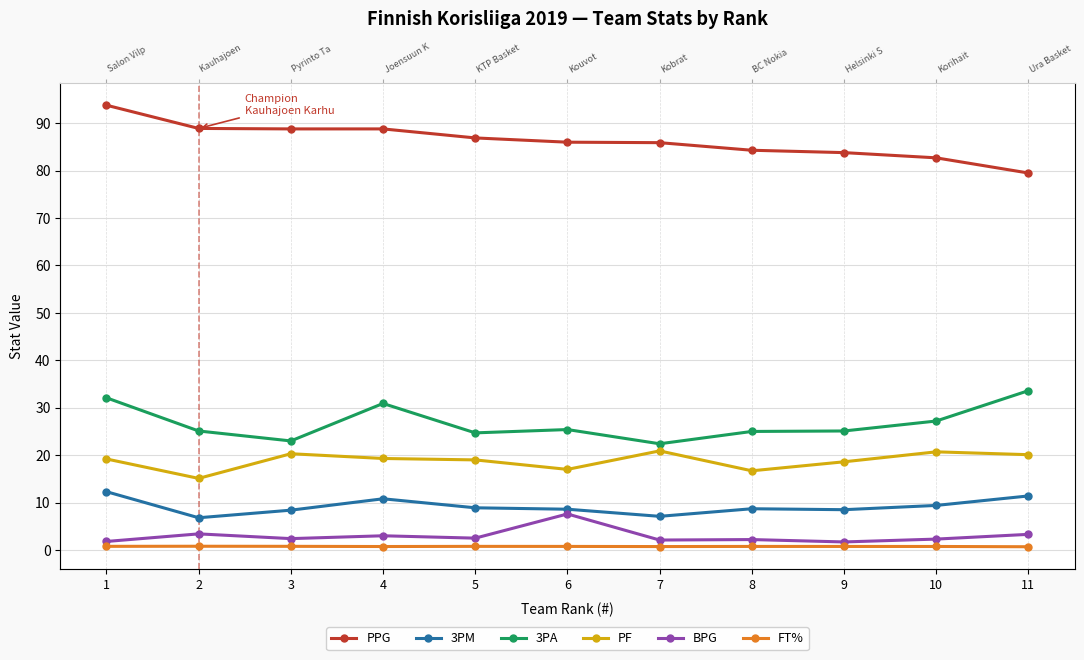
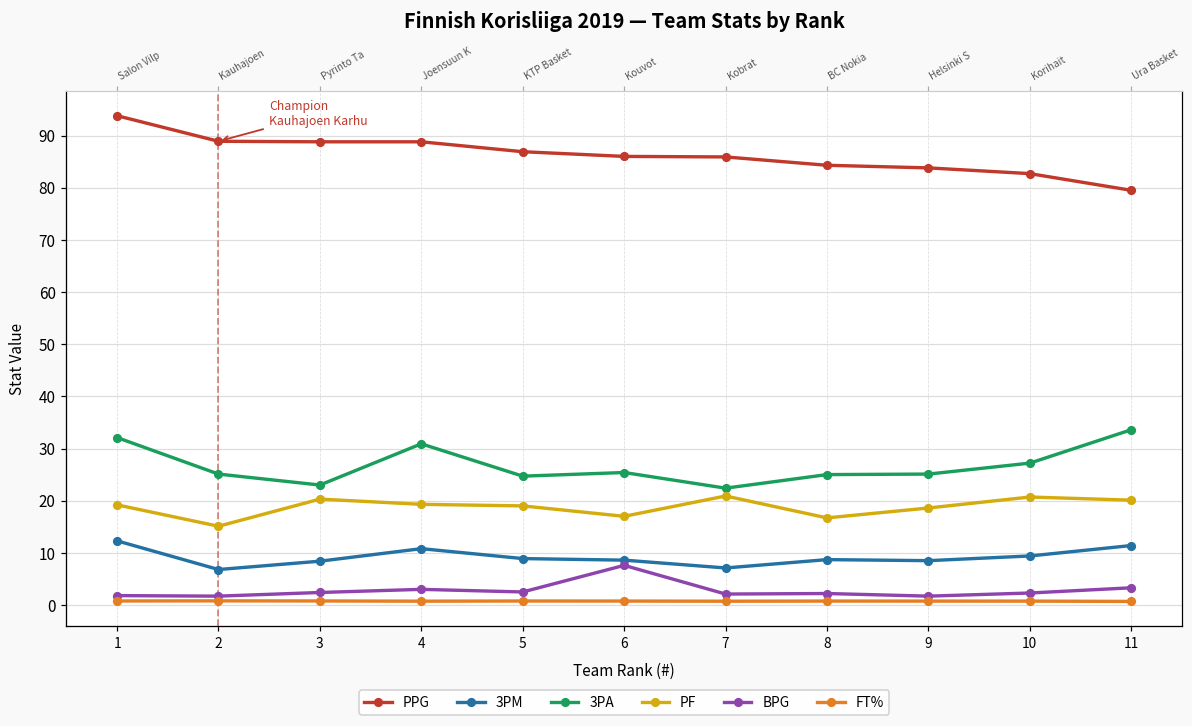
BPG, 2: 3 -> 2
